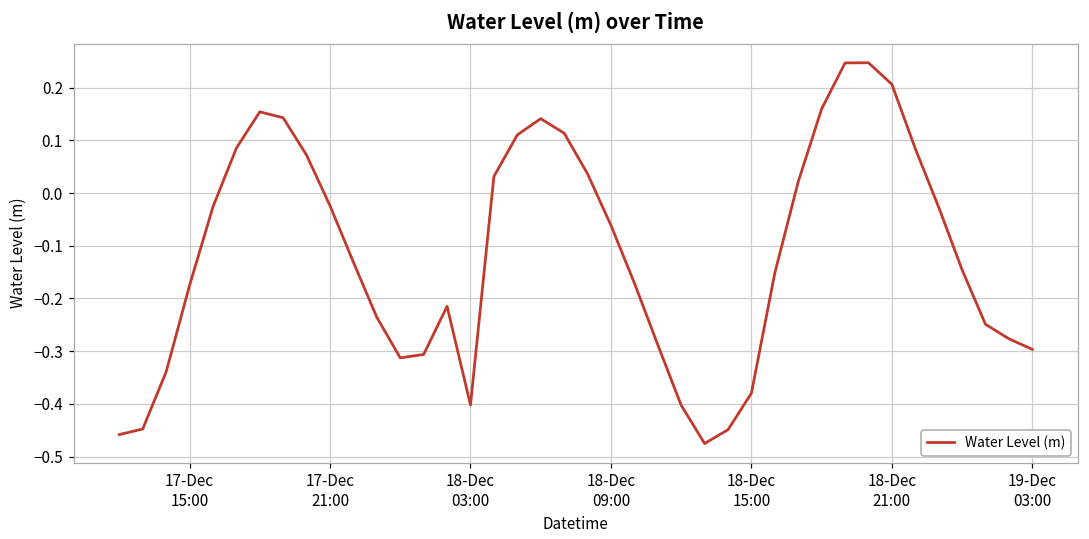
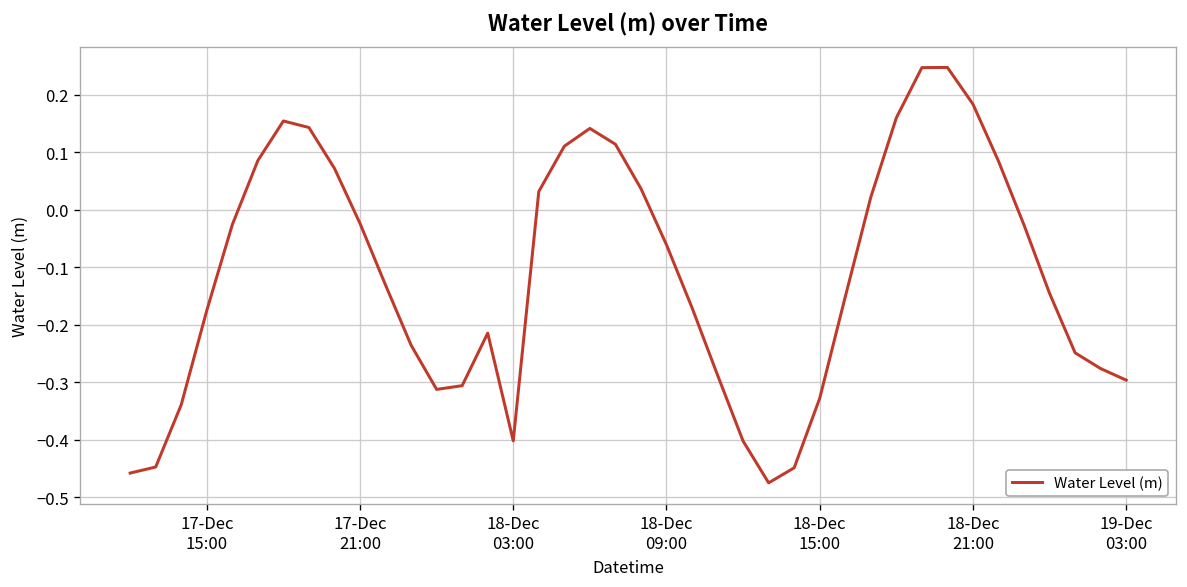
18-Dec 15:00: -0.38 -> -0.33
18-Dec 21:00: 0.21 -> 0.18
